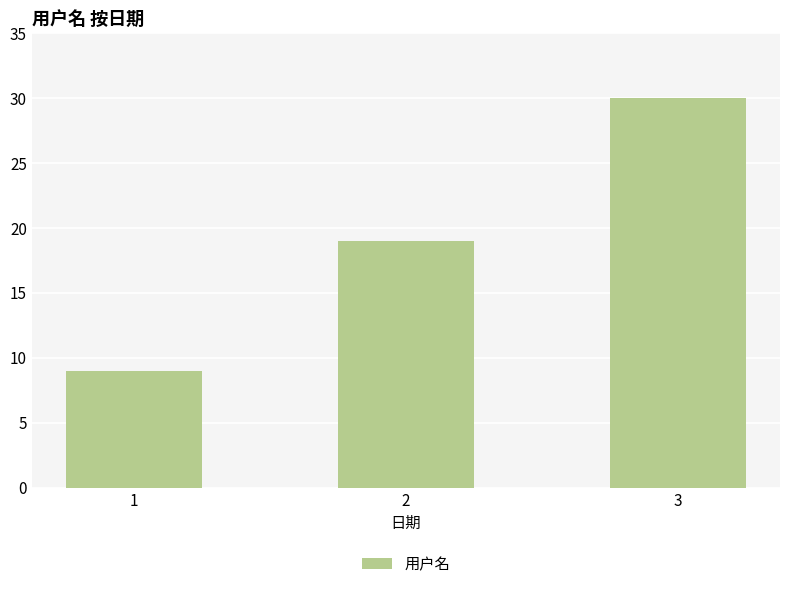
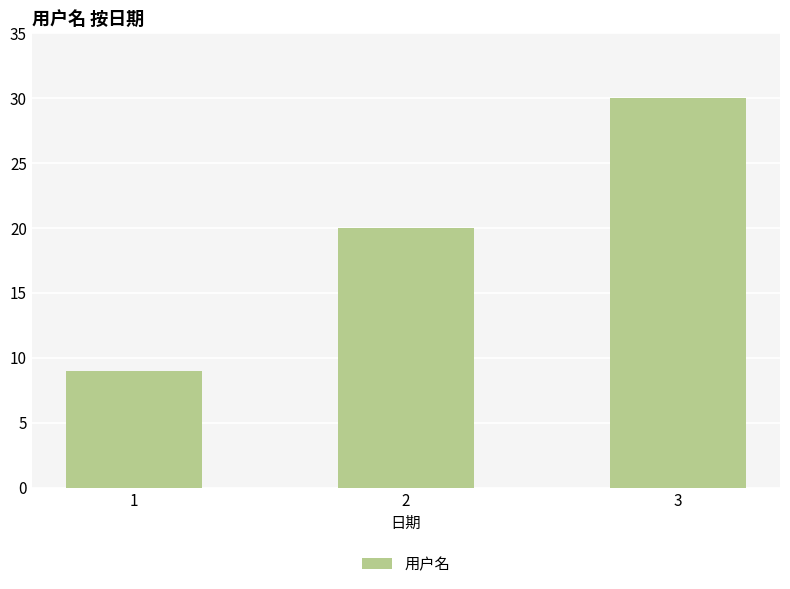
2: 19 -> 20
